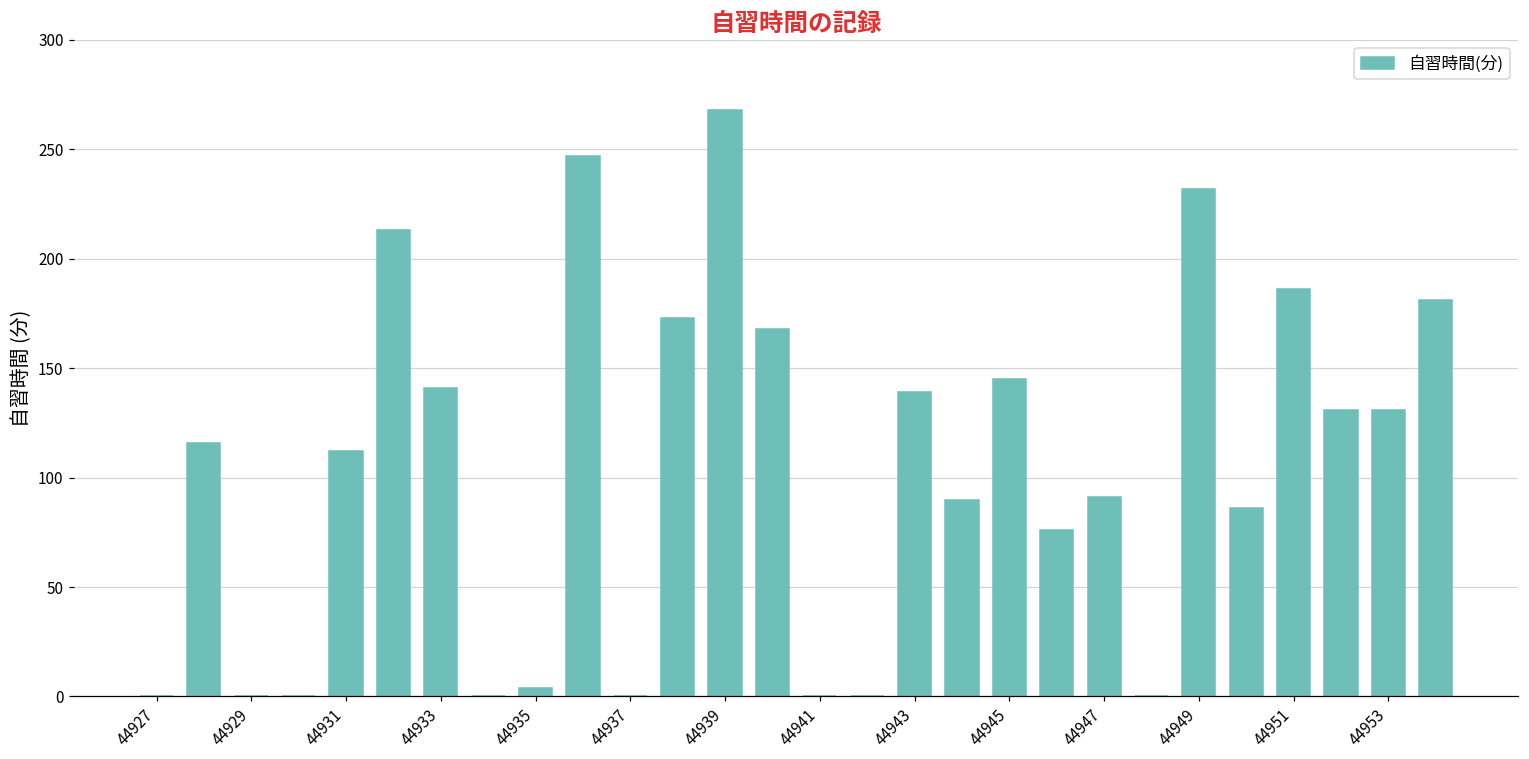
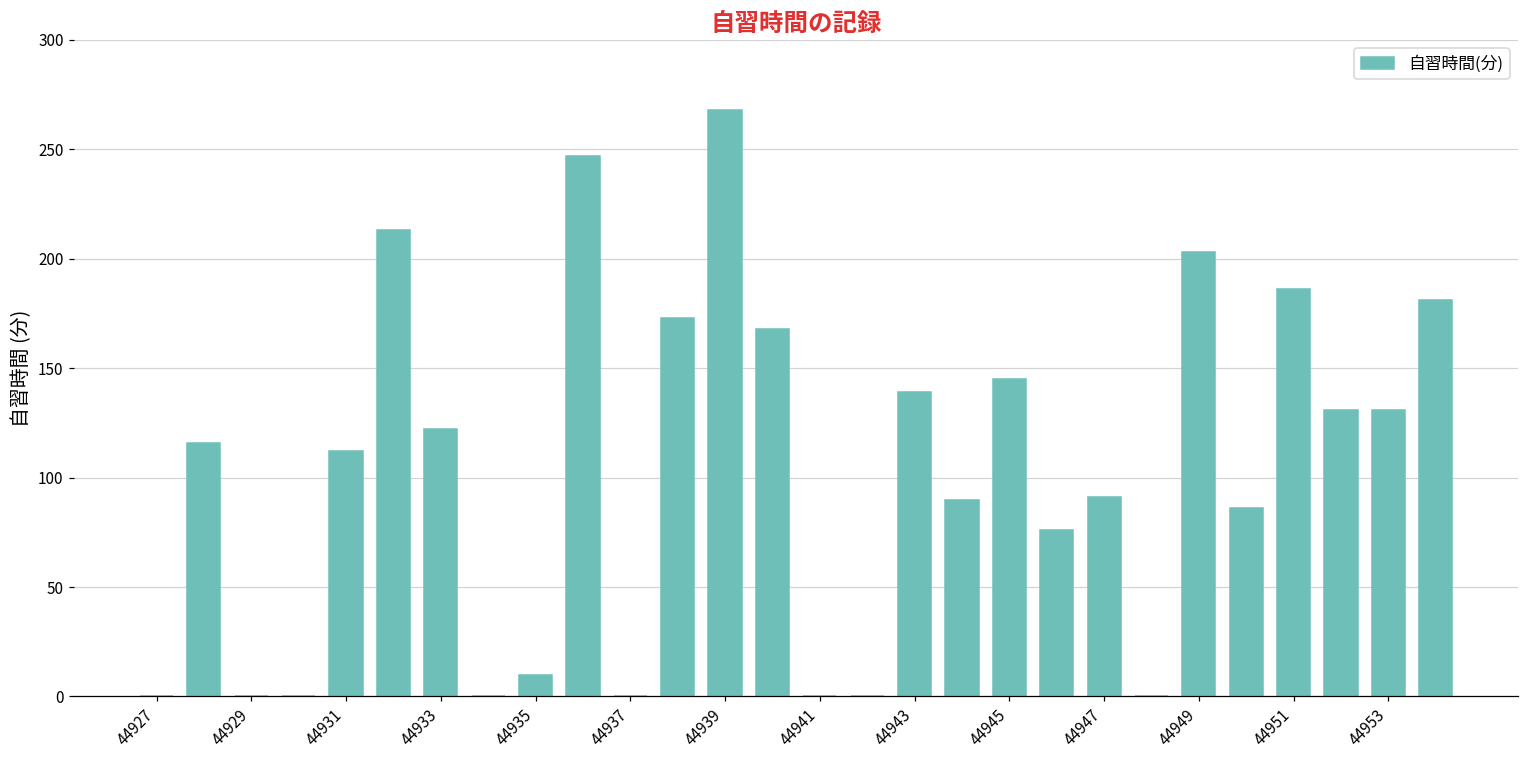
44933: 141 -> 122
44935: 4 -> 10
44949: 232 -> 203
